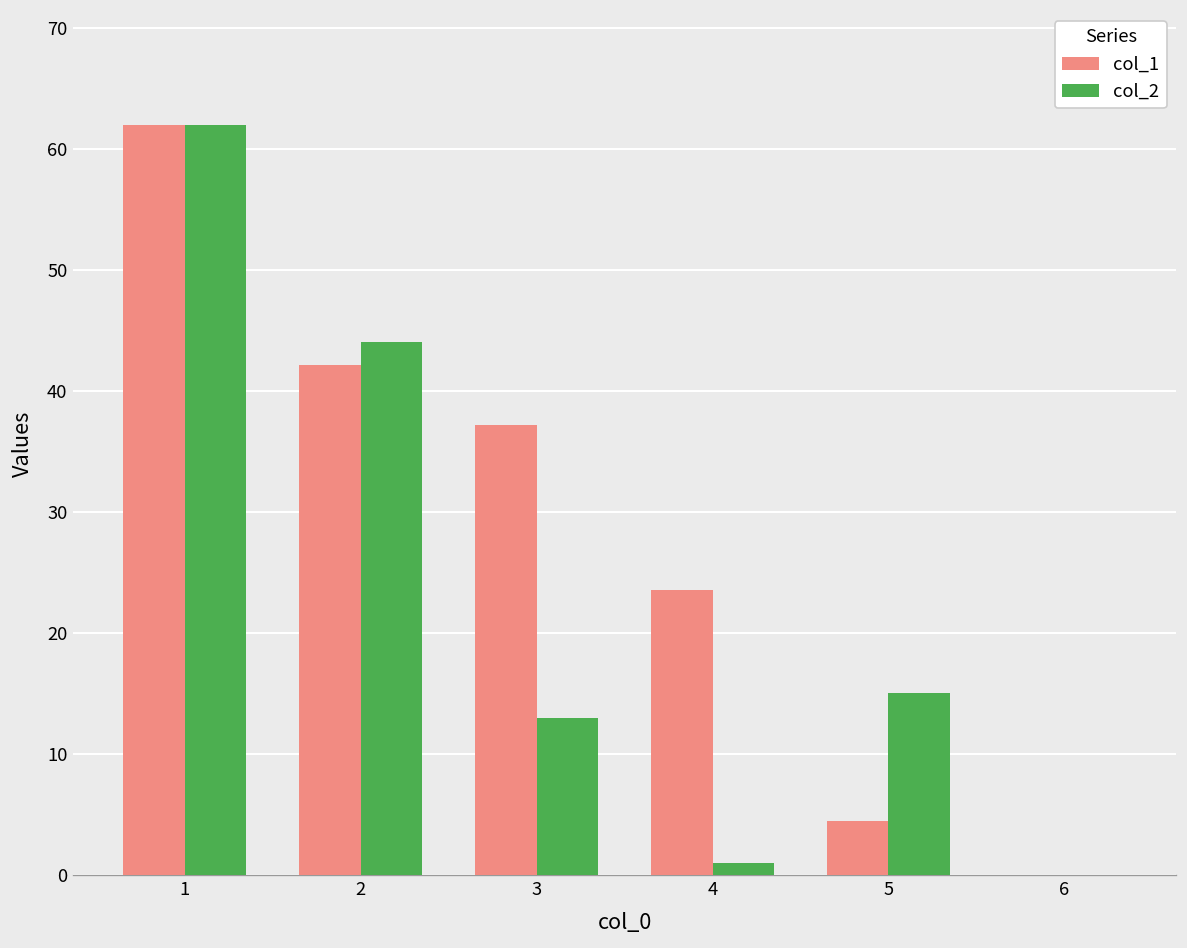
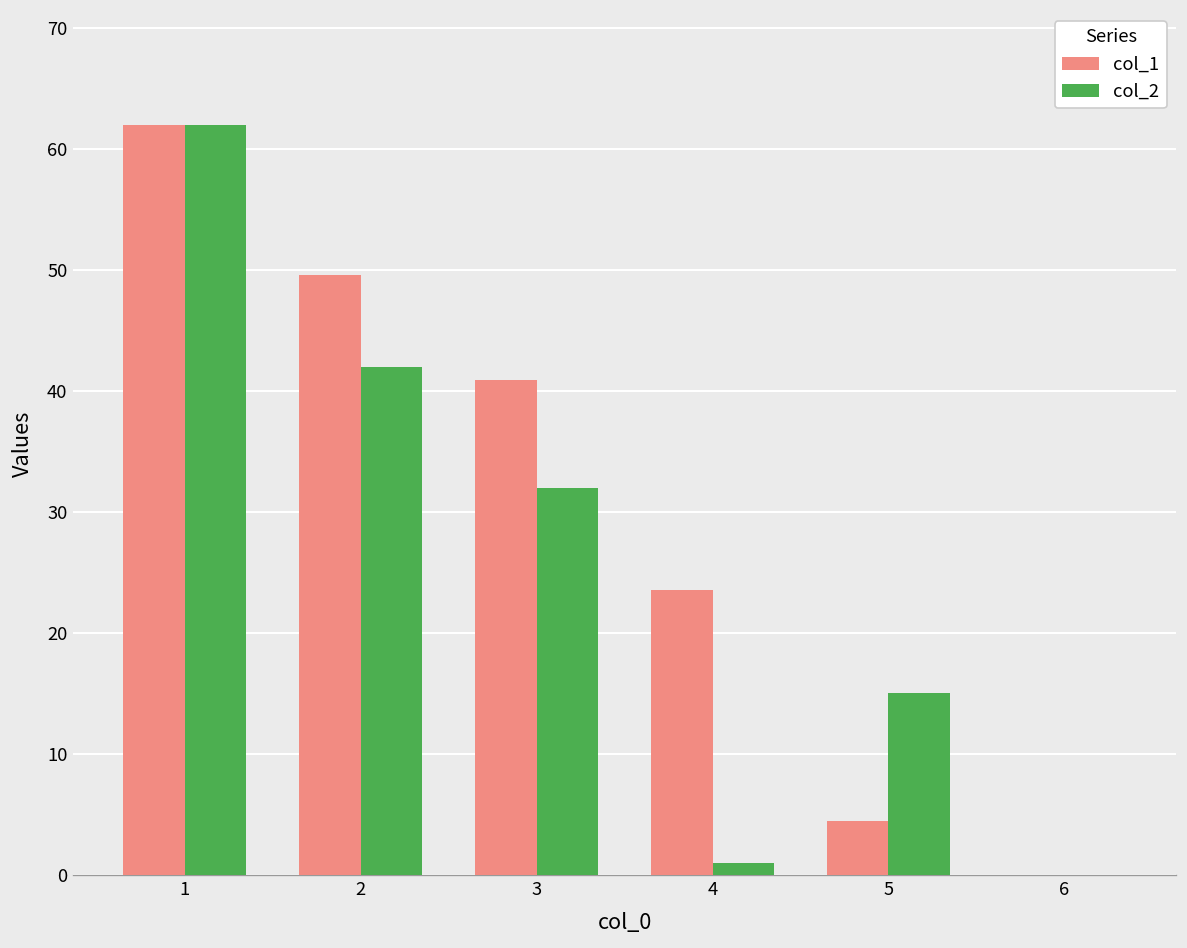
col_1, 2: 42.1 -> 49.6
col_2, 2: 44 -> 42
col_1, 3: 37.2 -> 40.9
col_2, 3: 13 -> 32
